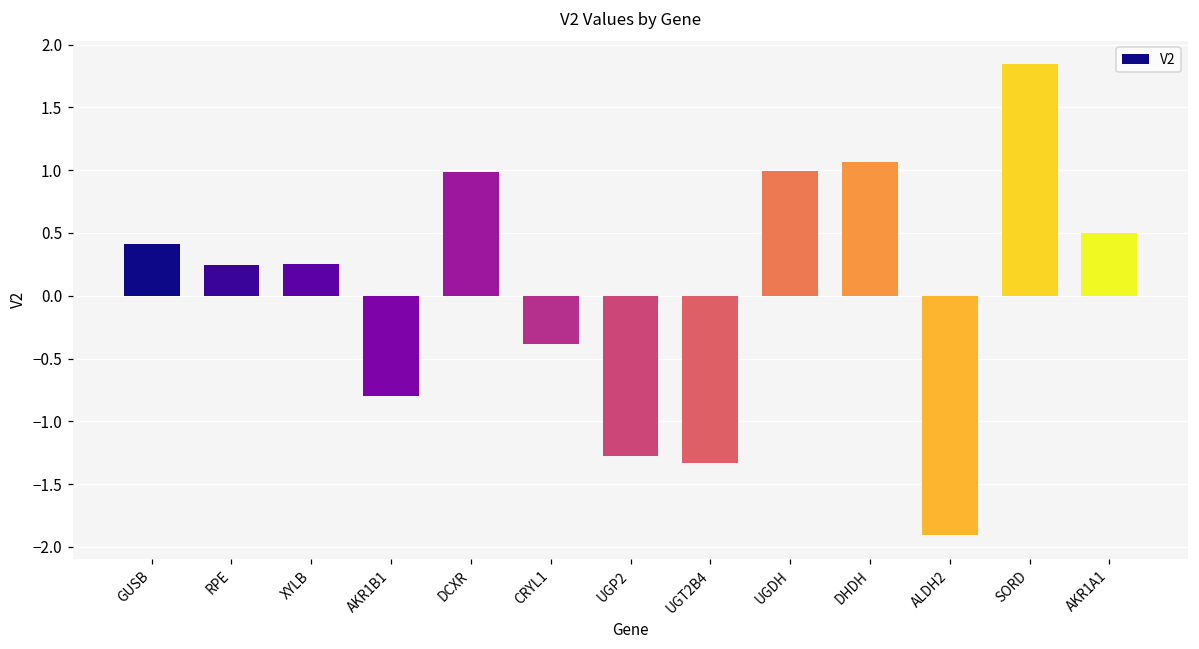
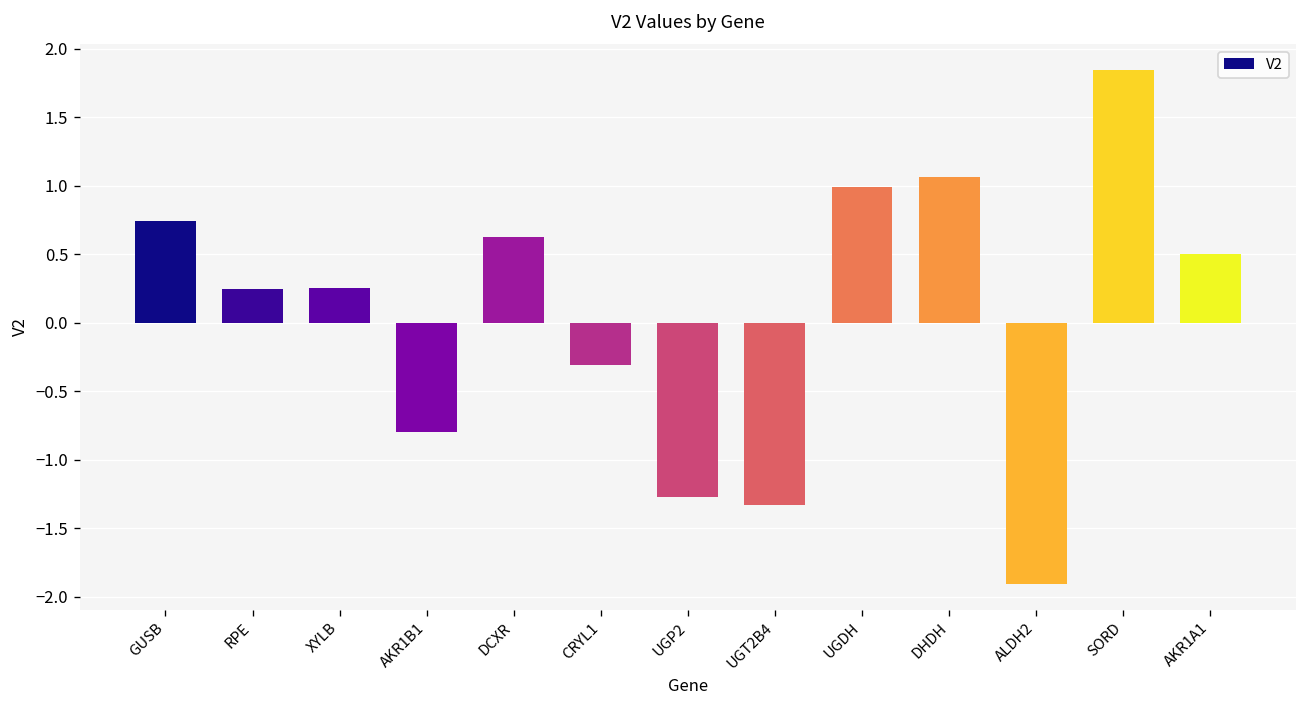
GUSB: 0.41 -> 0.74
DCXR: 0.99 -> 0.63
CRYL1: -0.38 -> -0.31
